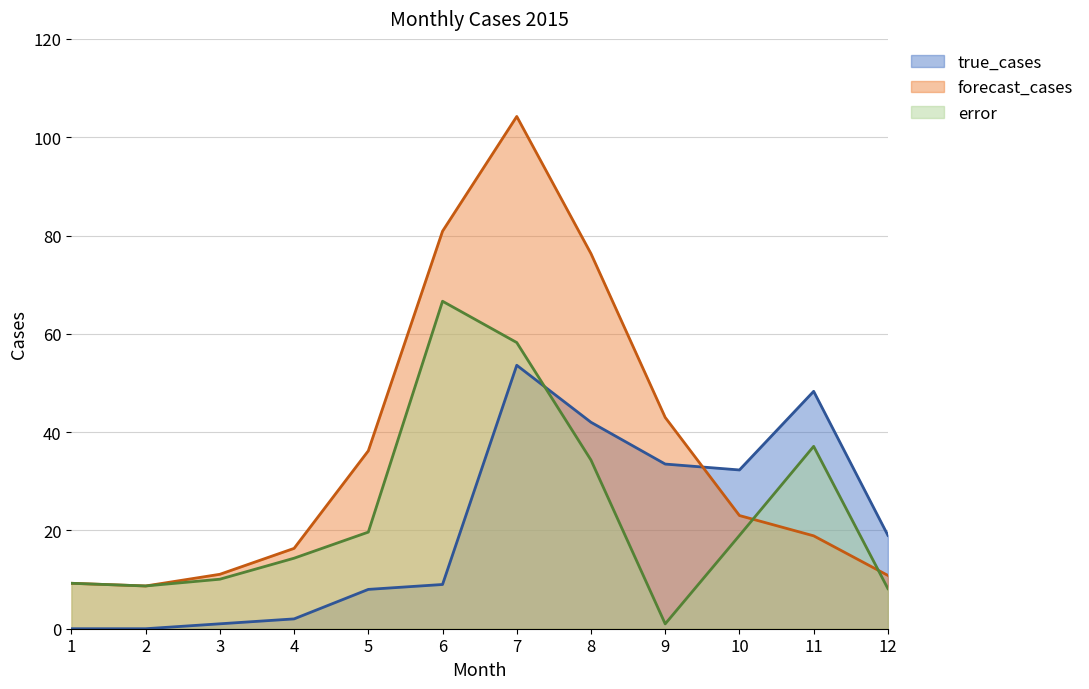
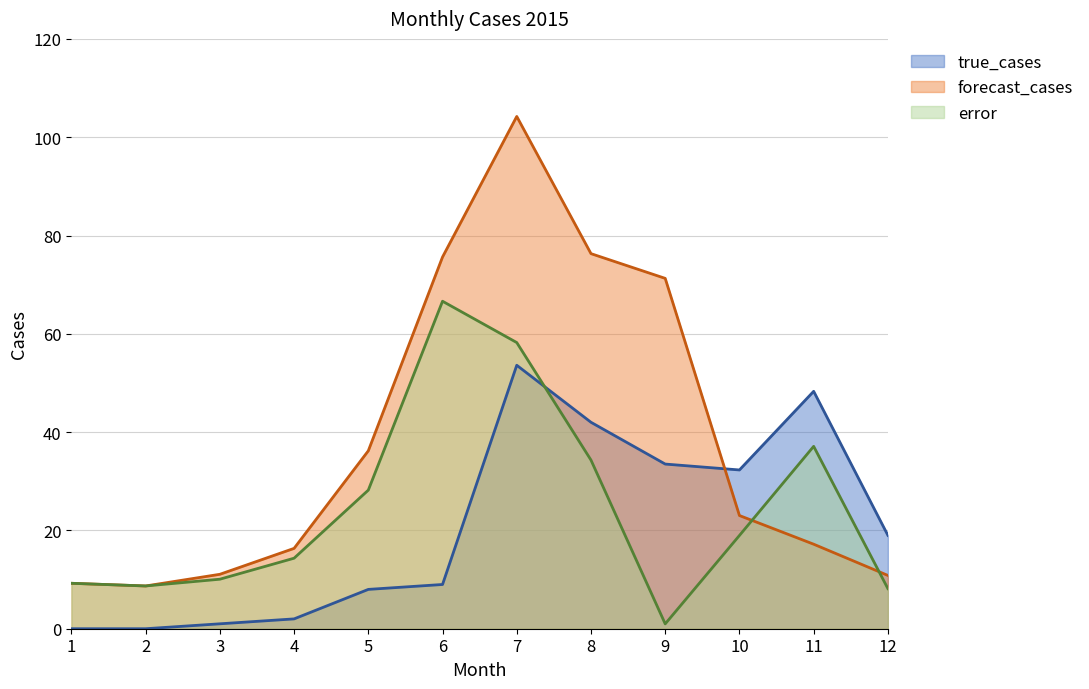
error, 5: 20 -> 28
forecast_cases, 6: 81 -> 76
forecast_cases, 9: 43 -> 71
forecast_cases, 11: 19 -> 17
